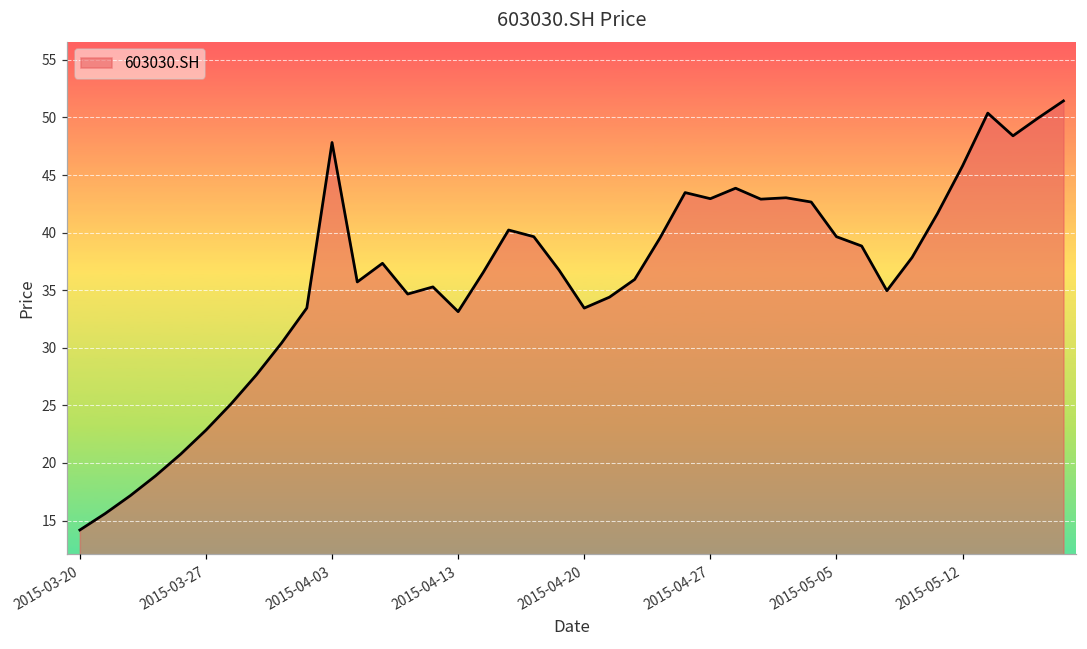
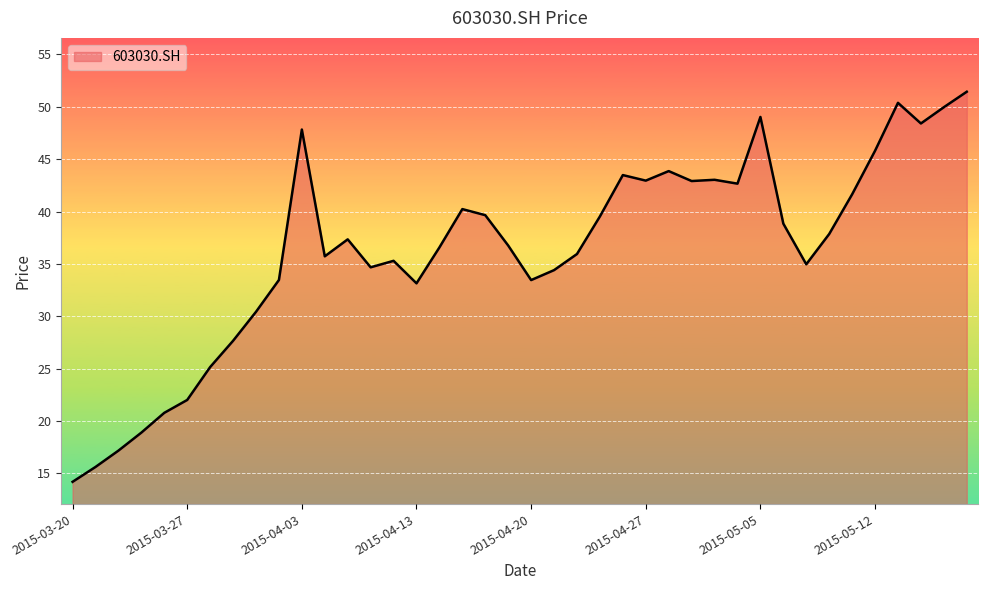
2015-03-27: 22.9 -> 22.0
2015-05-05: 39.7 -> 49.0
